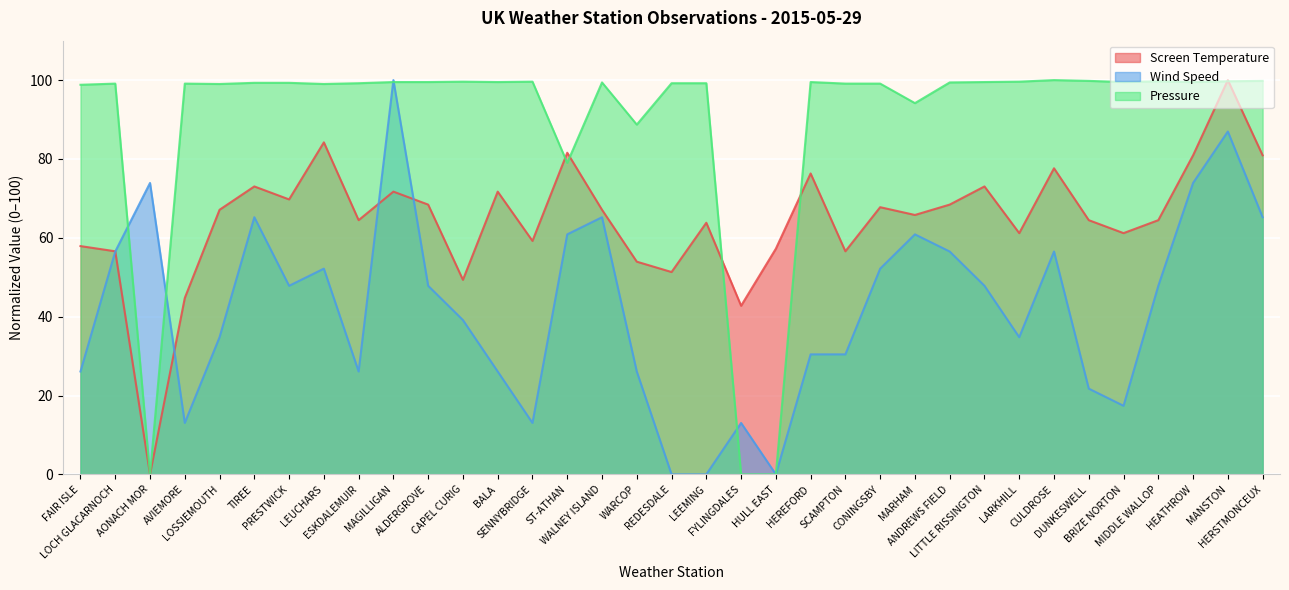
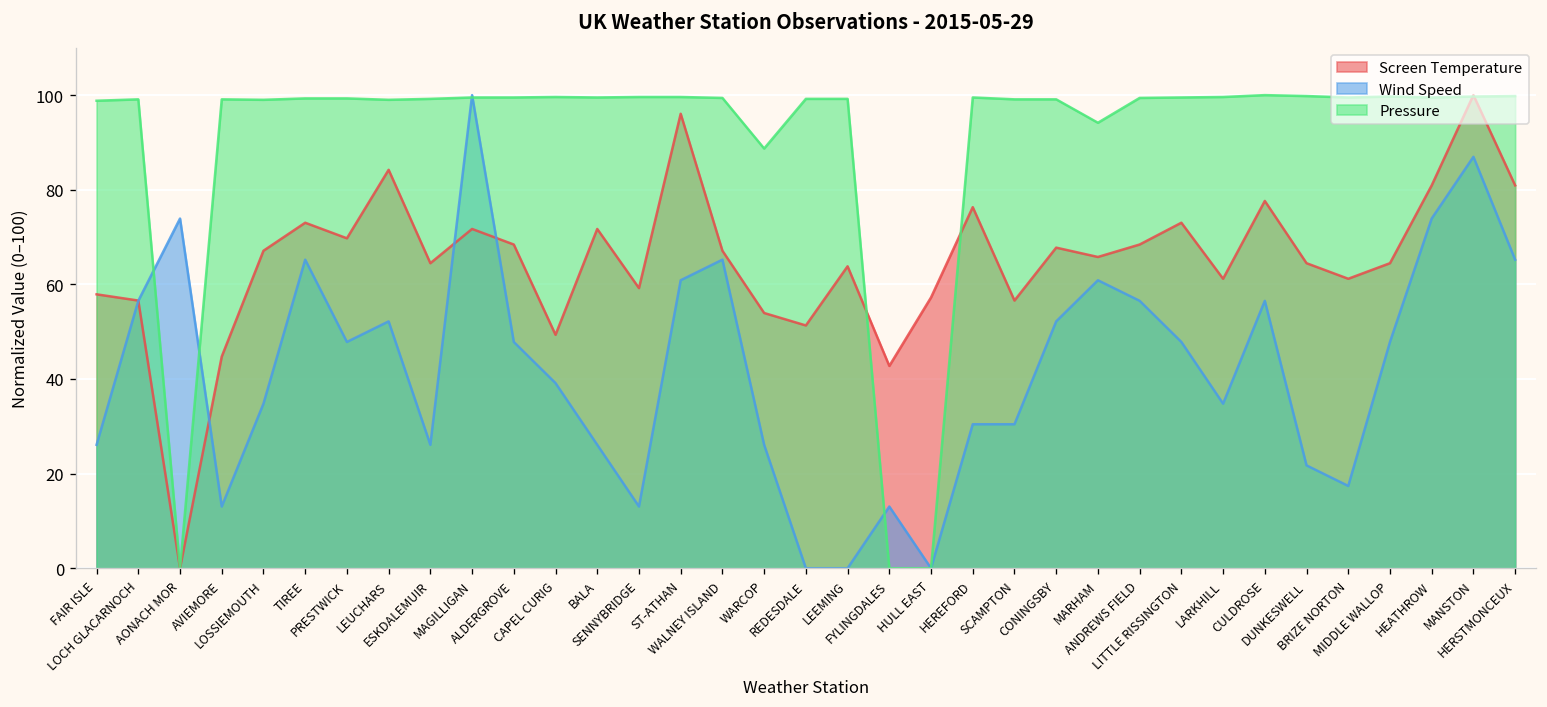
Screen Temperature, ST-ATHAN: 82 -> 96
Pressure, ST-ATHAN: 79 -> 100
